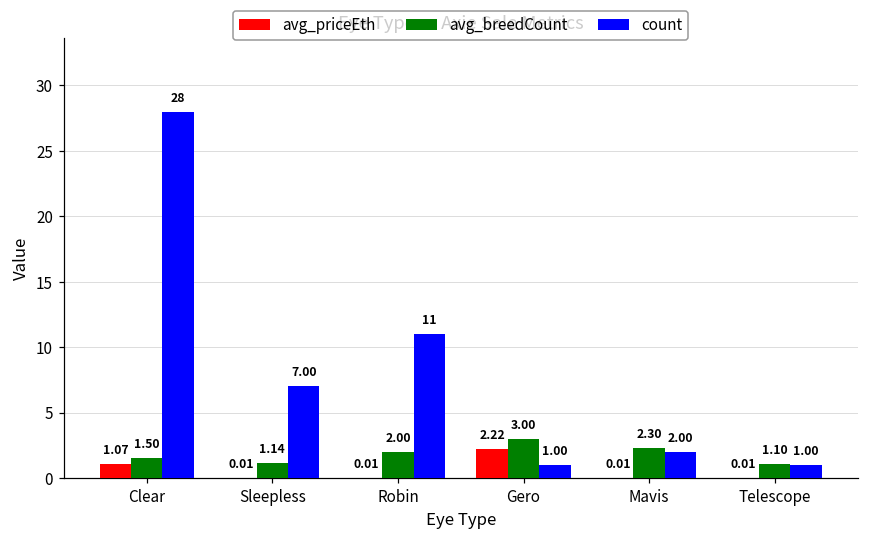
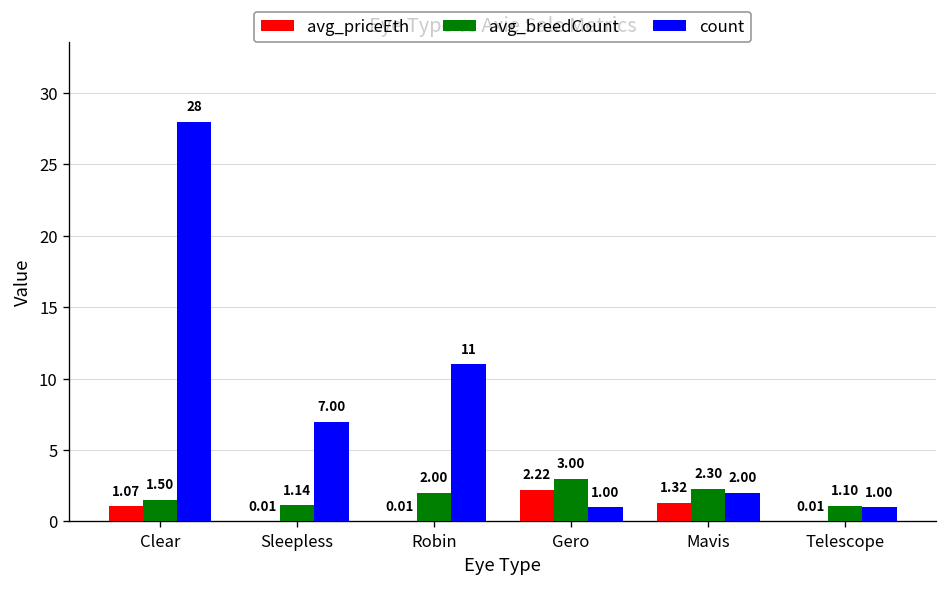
avg_priceEth, Mavis: 0.01 -> 1.32
